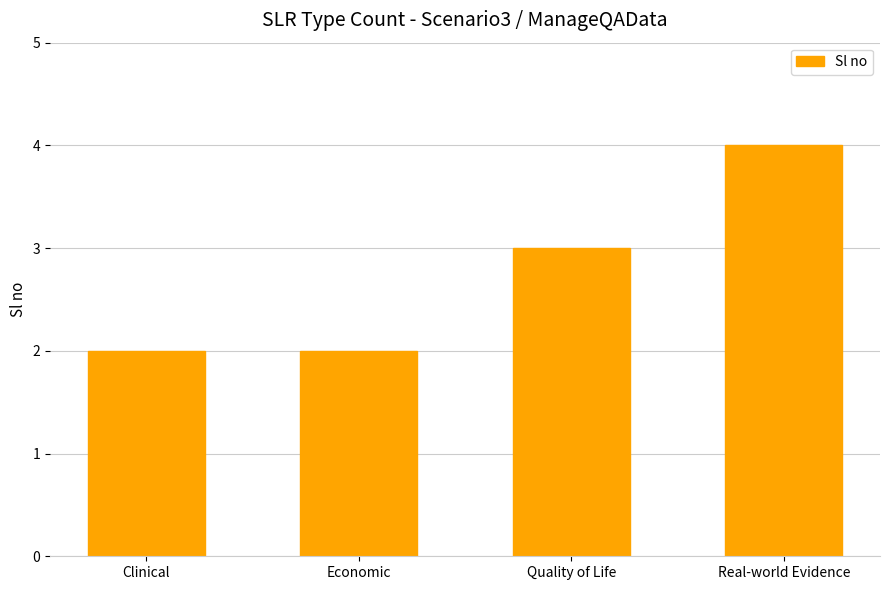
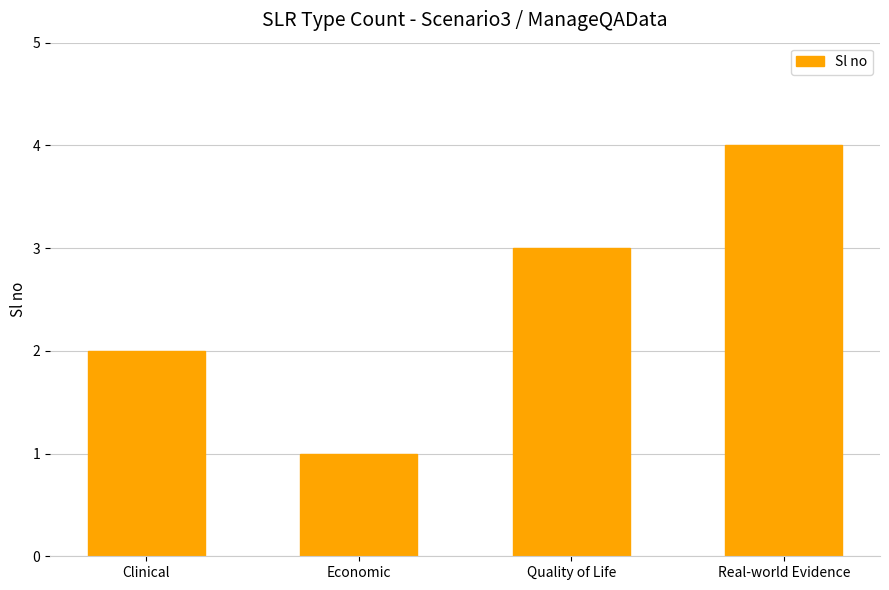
Economic: 2 -> 1
